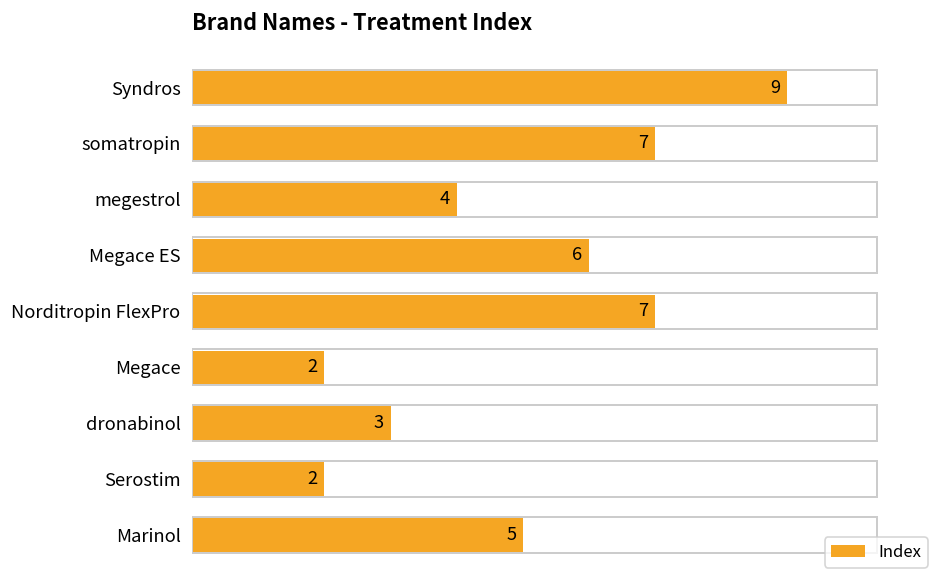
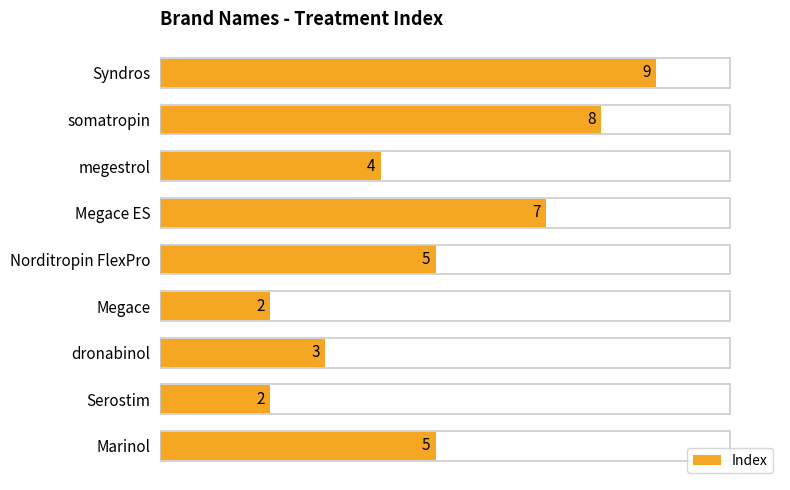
somatropin: 7 -> 8
Megace ES: 6 -> 7
Norditropin FlexPro: 7 -> 5
